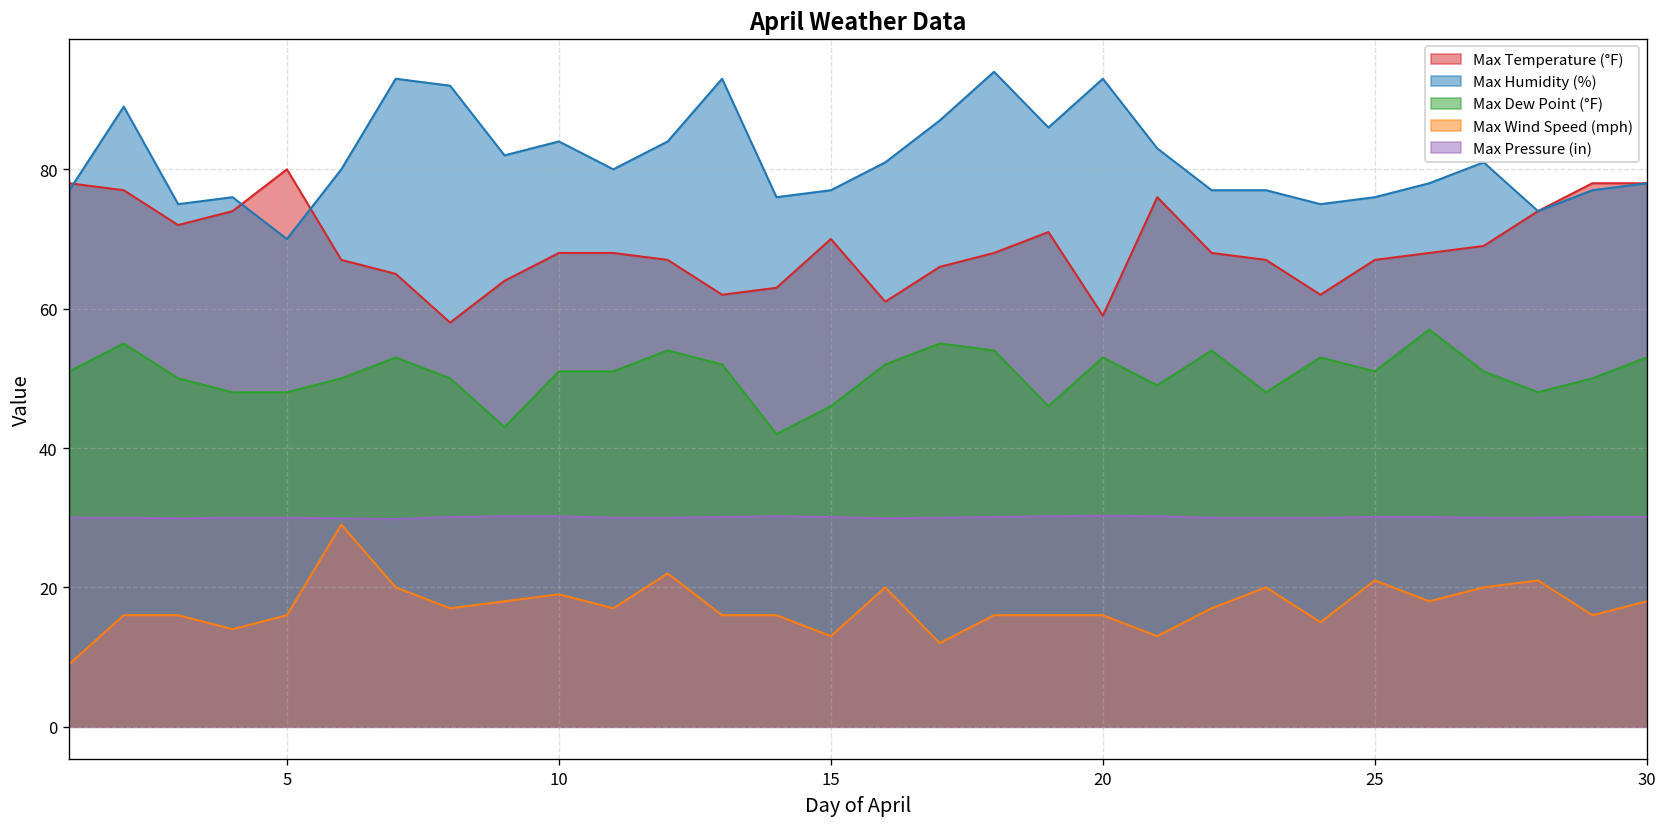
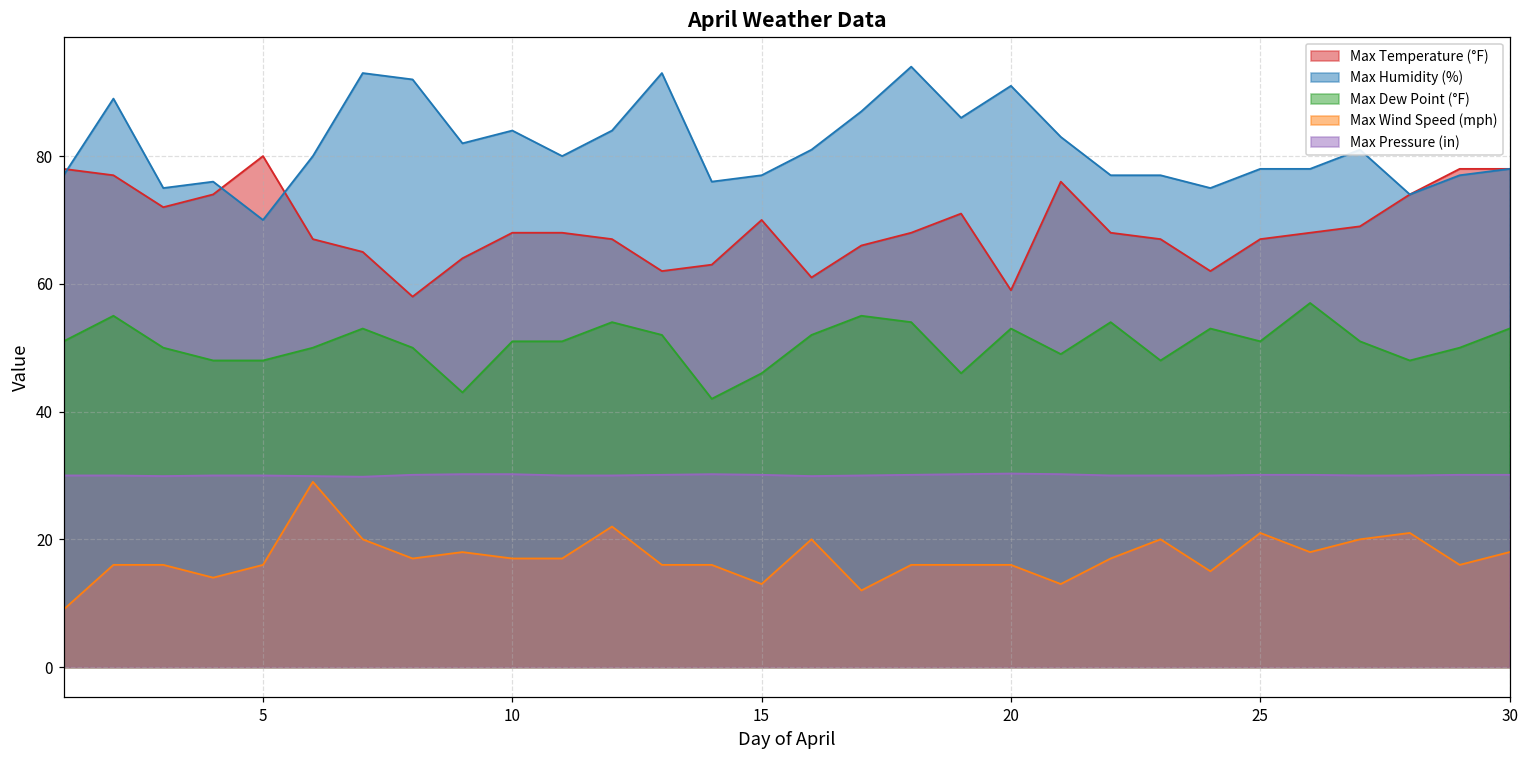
Max Wind Speed (mph), 10: 19 -> 17
Max Humidity (%), 20: 93 -> 91
Max Humidity (%), 25: 76 -> 78
